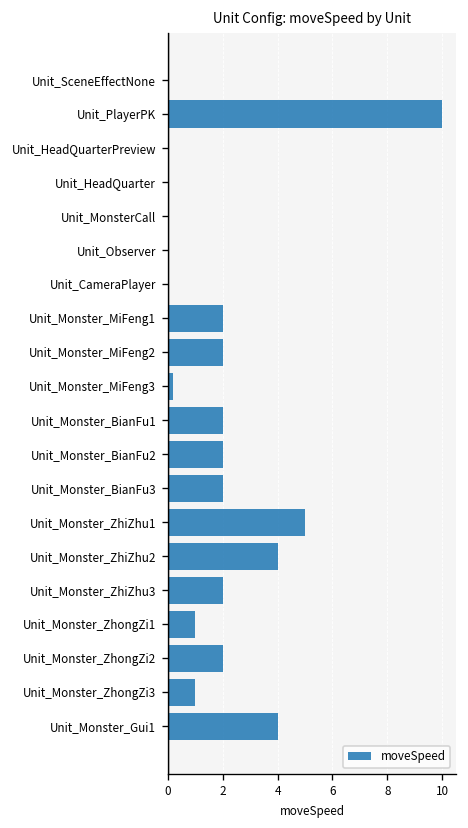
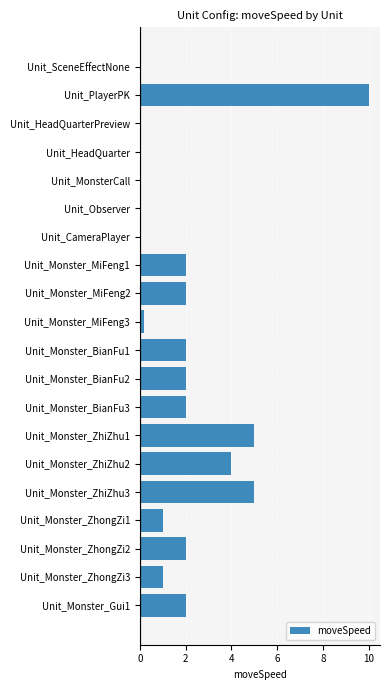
Unit_Monster_ZhiZhu3: 2 -> 5
Unit_Monster_Gui1: 4 -> 2
